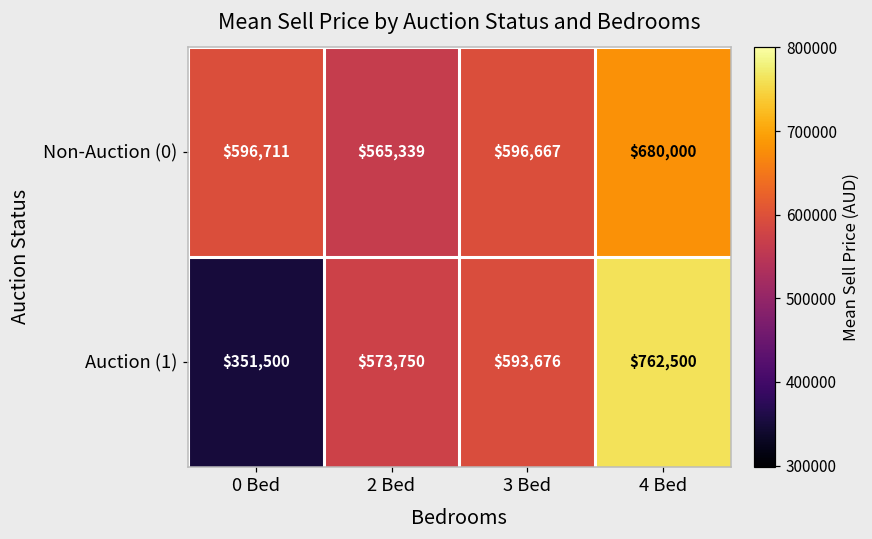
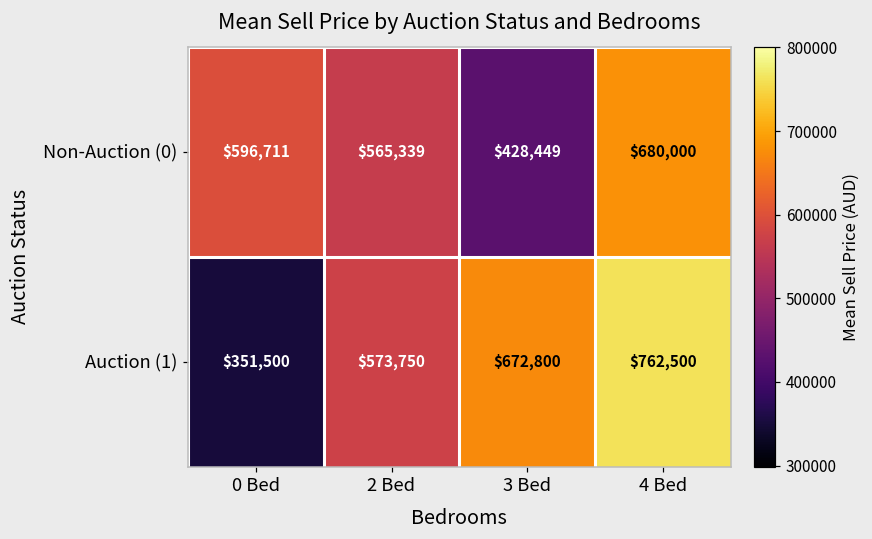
Non-Auction (0), 3 Bed: $596,667 -> $428,449
Auction (1), 3 Bed: $593,676 -> $672,800
